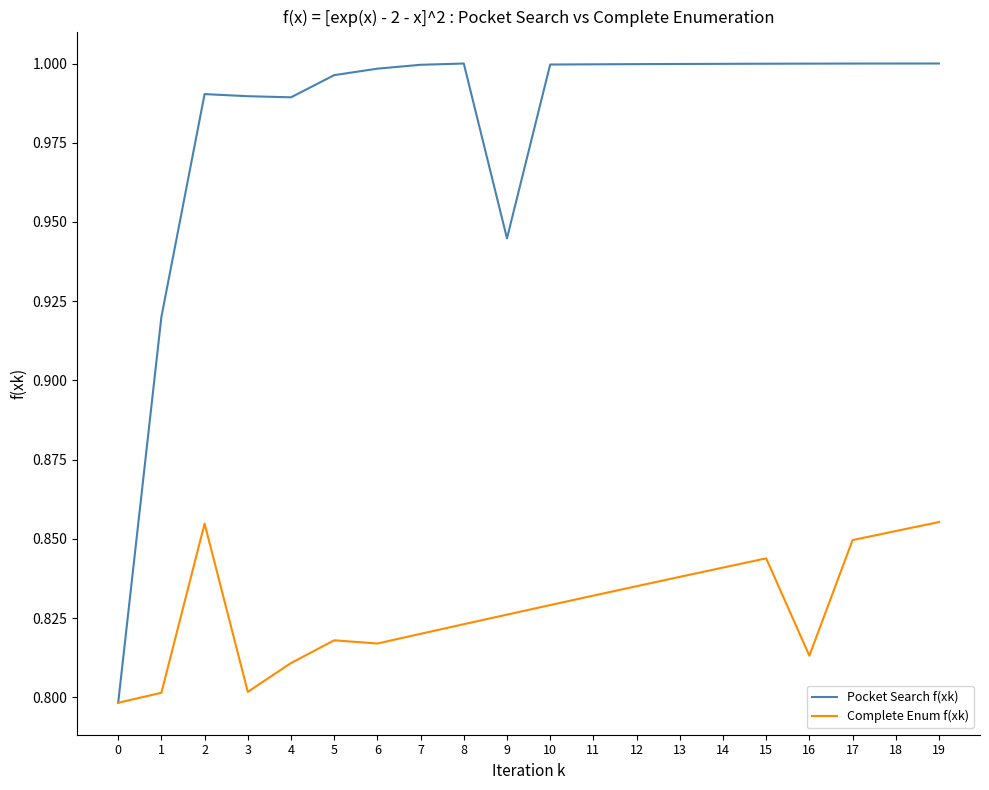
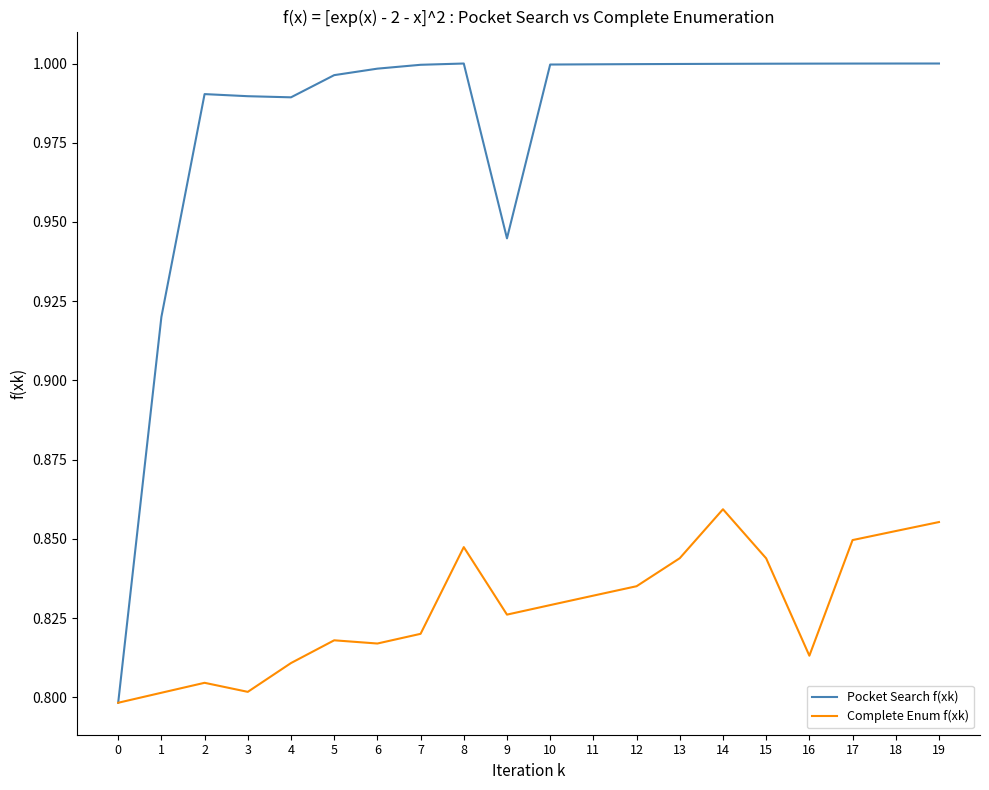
Complete Enum f(xk), 2: 0.855 -> 0.805
Complete Enum f(xk), 8: 0.823 -> 0.847
Complete Enum f(xk), 13: 0.838 -> 0.844
Complete Enum f(xk), 14: 0.841 -> 0.859
